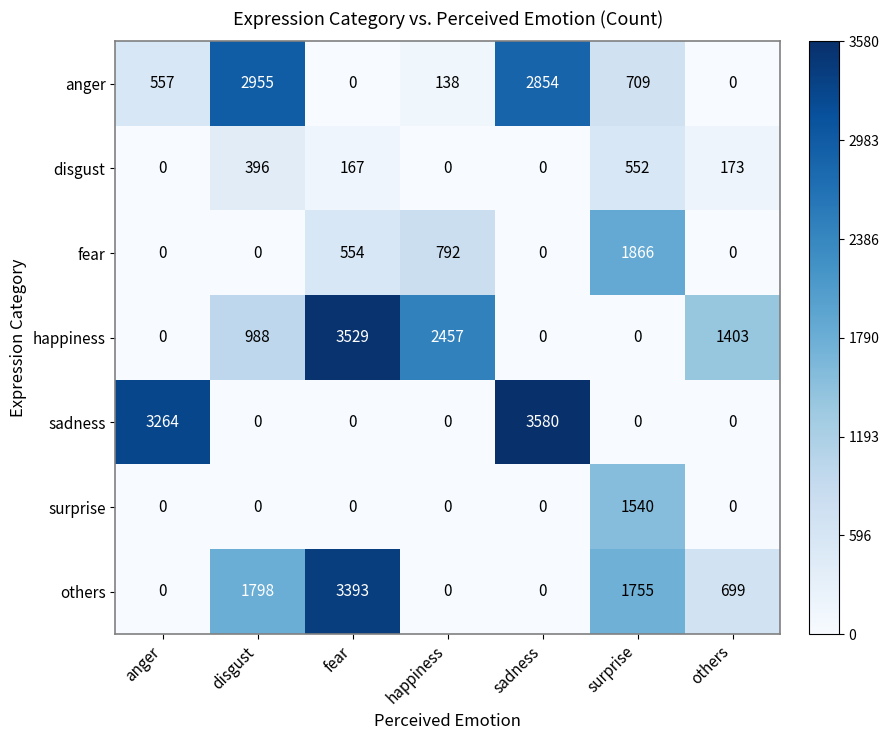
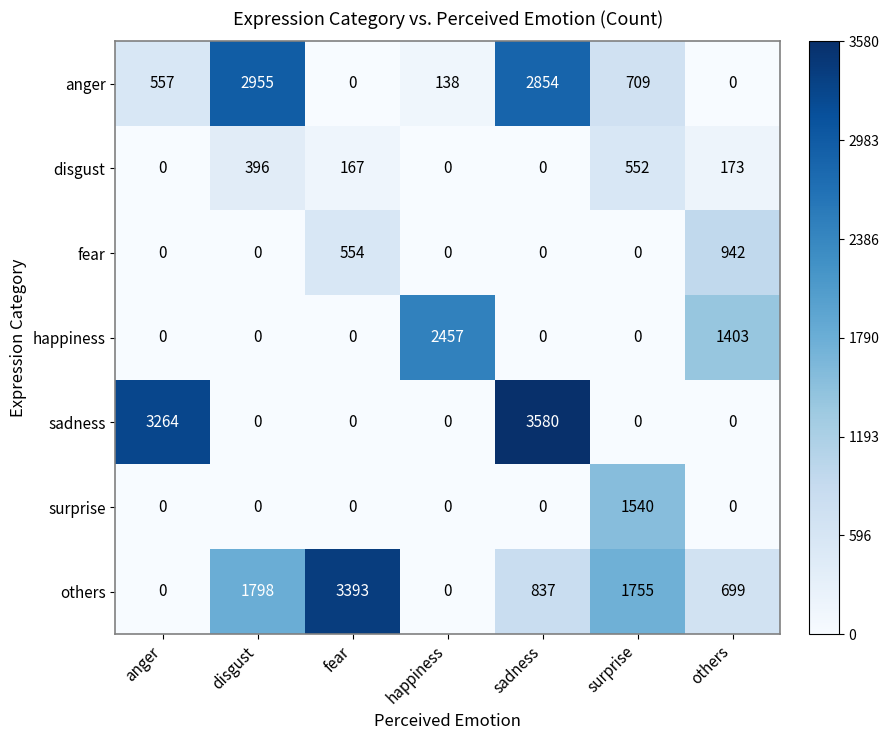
fear, happiness: 792 -> 0
fear, surprise: 1866 -> 0
fear, others: 0 -> 942
happiness, disgust: 988 -> 0
happiness, fear: 3529 -> 0
others, sadness: 0 -> 837
